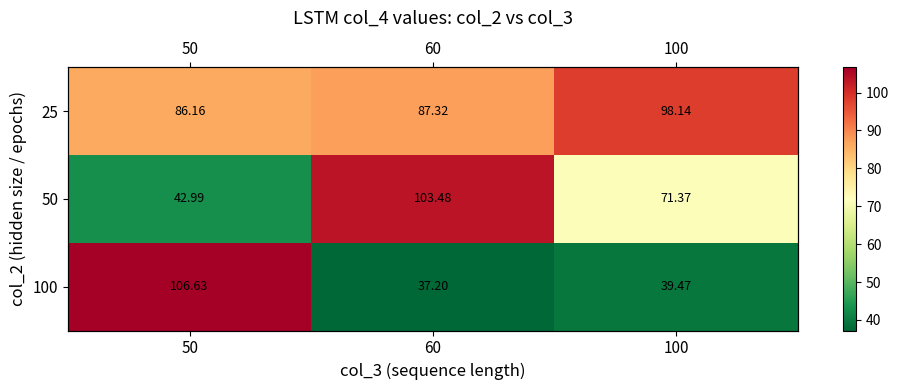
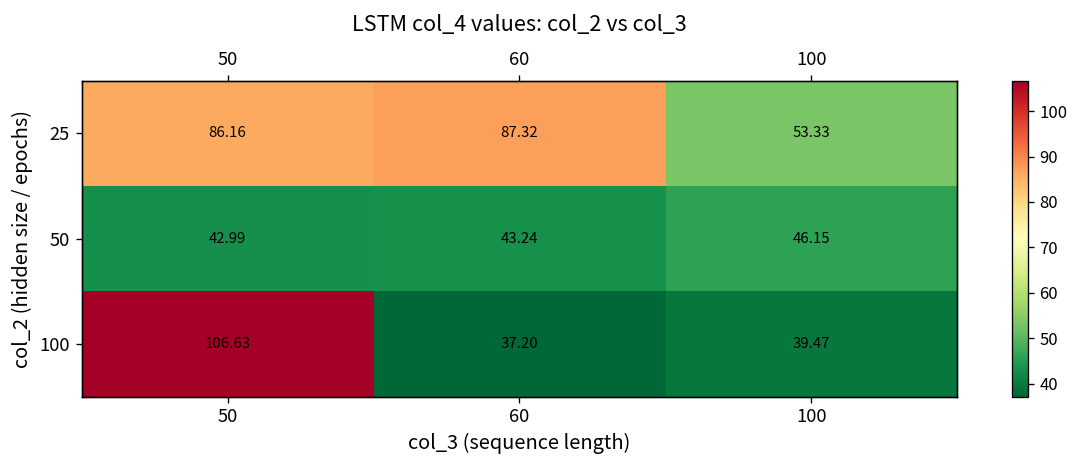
25, 100: 98.14 -> 53.33
50, 60: 103.48 -> 43.24
50, 100: 71.37 -> 46.15
